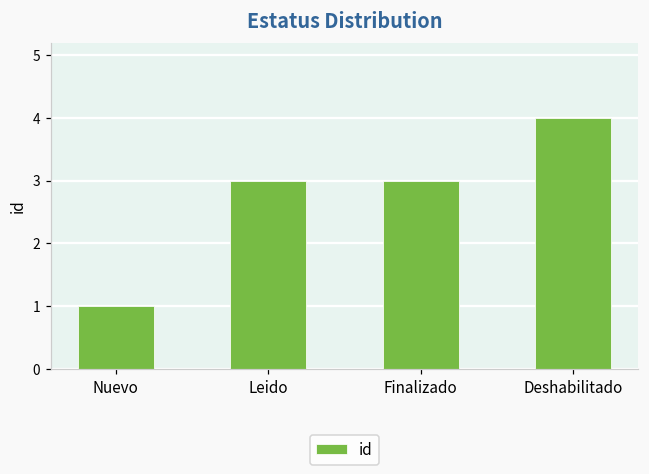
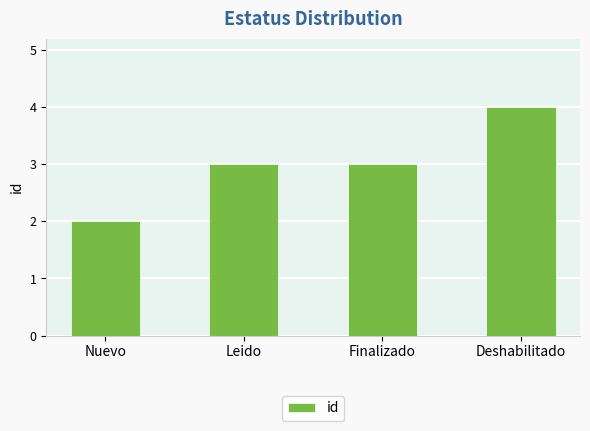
Nuevo: 1 -> 2
